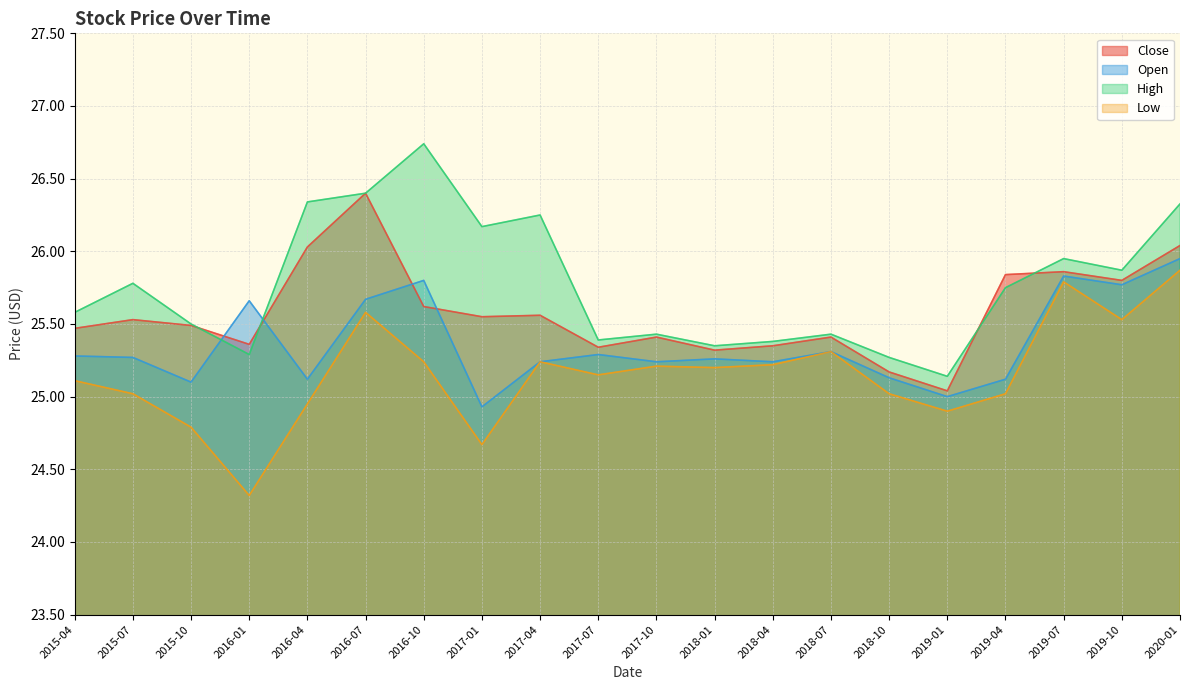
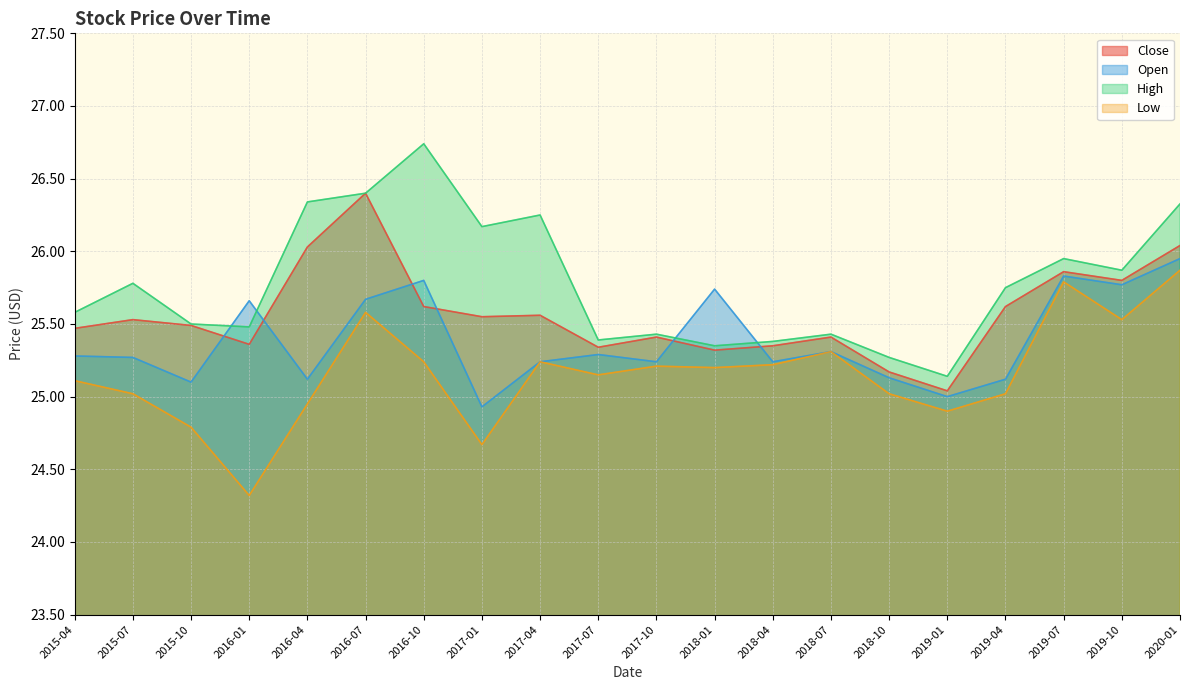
High, 2016-01: 25.29 -> 25.48
Open, 2018-01: 25.26 -> 25.74
Close, 2019-04: 25.84 -> 25.62
